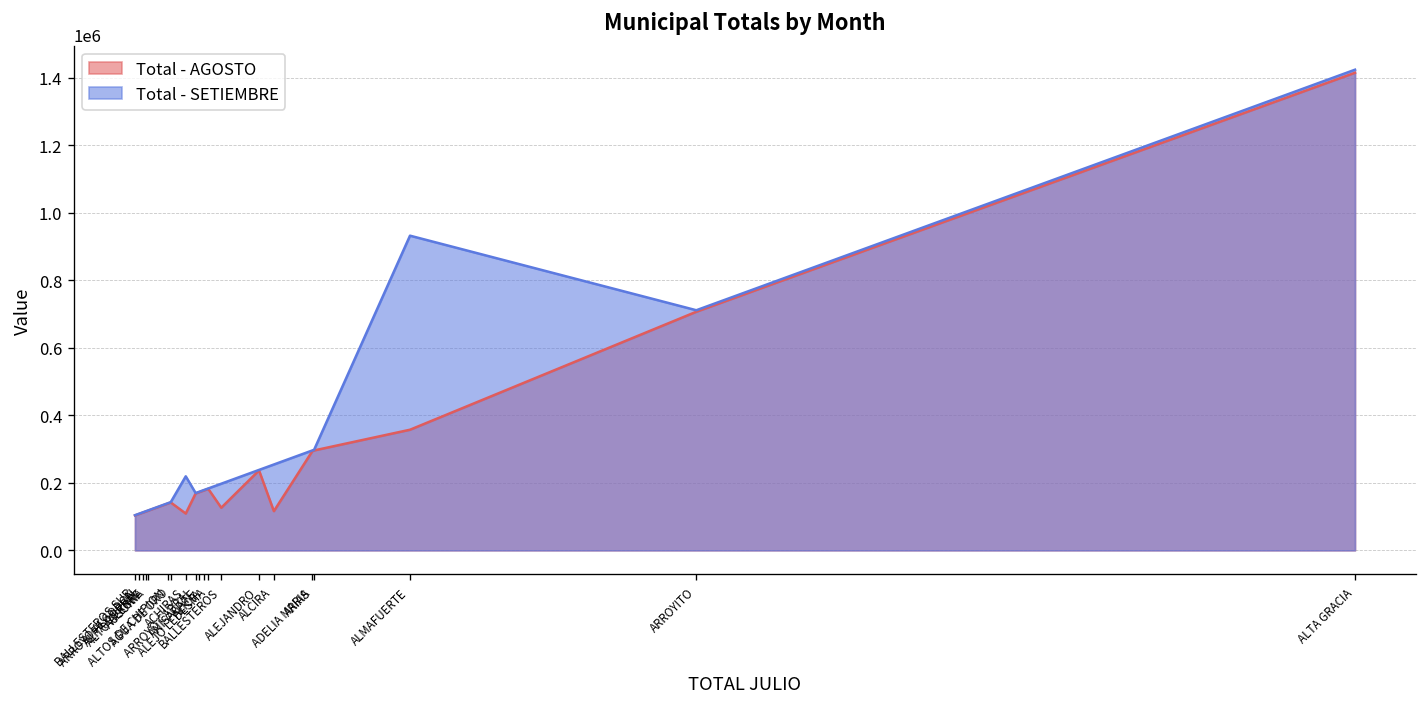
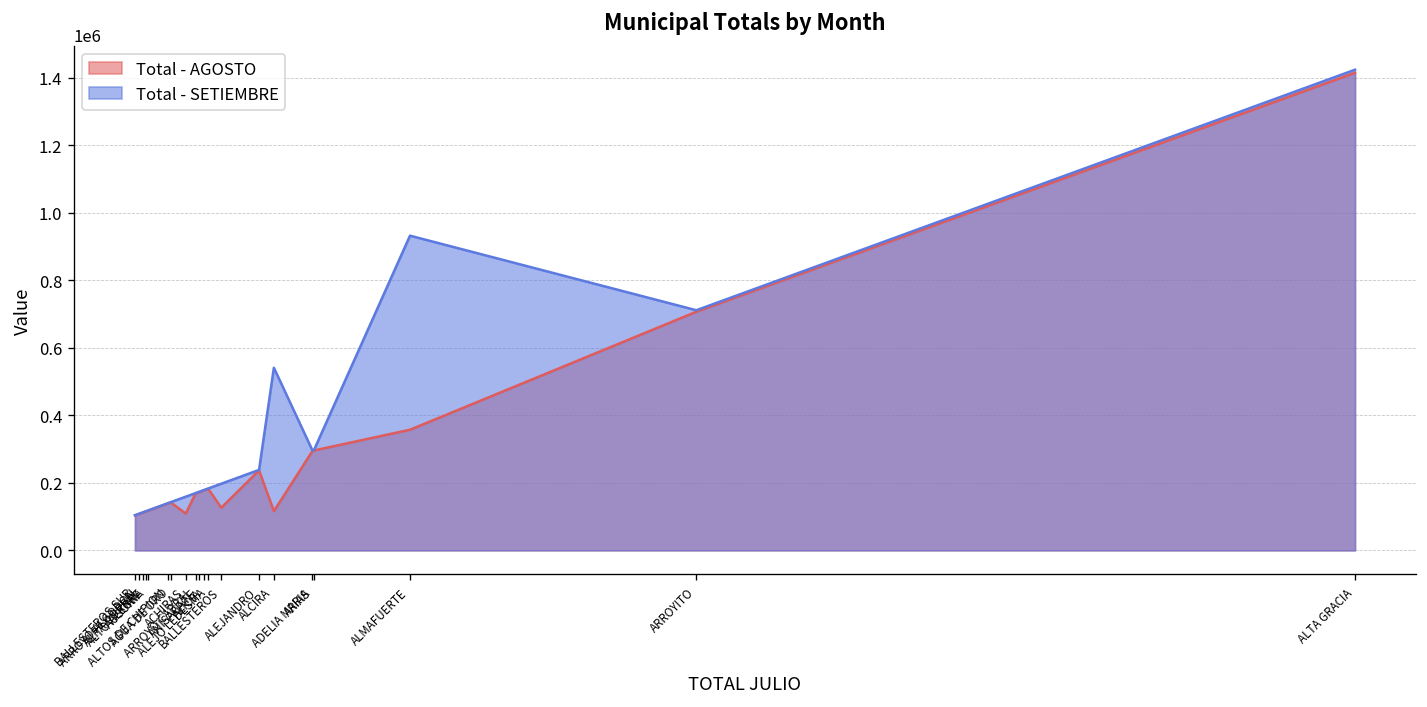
Total - SETIEMBRE, ACHIRAS: 220000 -> 160000
Total - SETIEMBRE, ALCIRA: 250000 -> 540000
